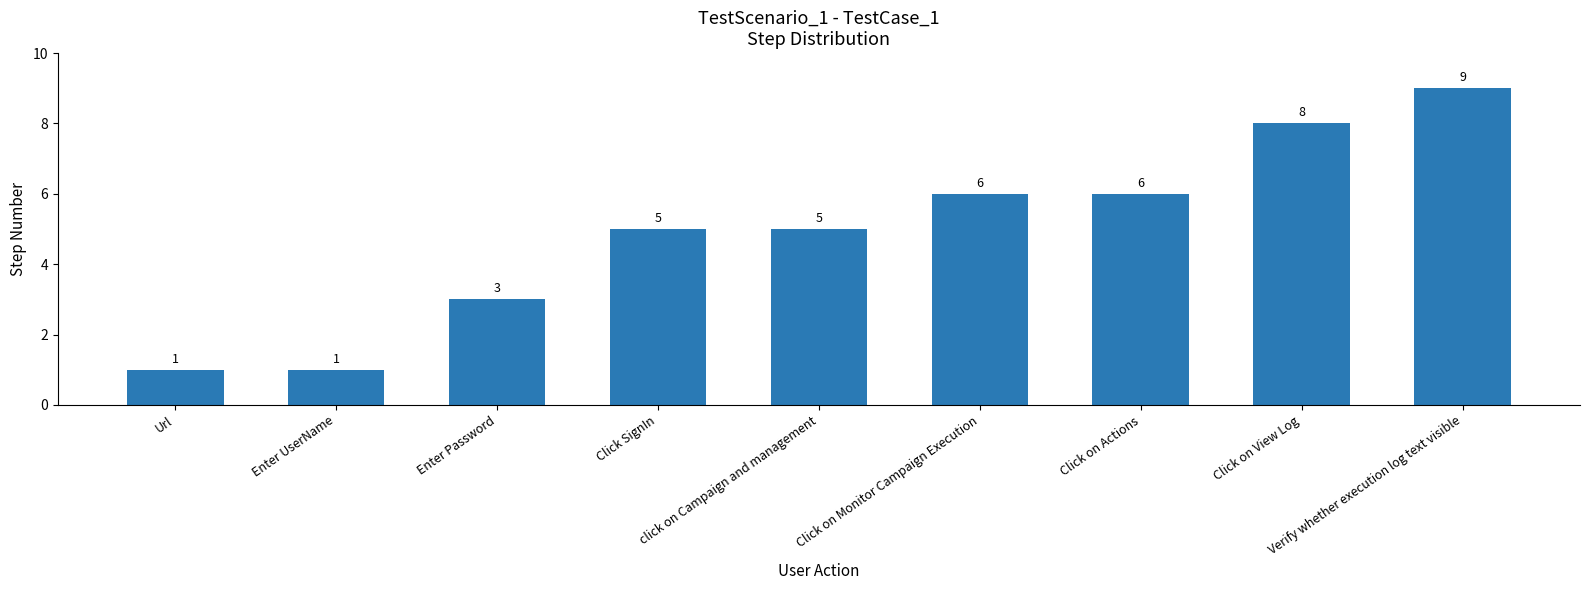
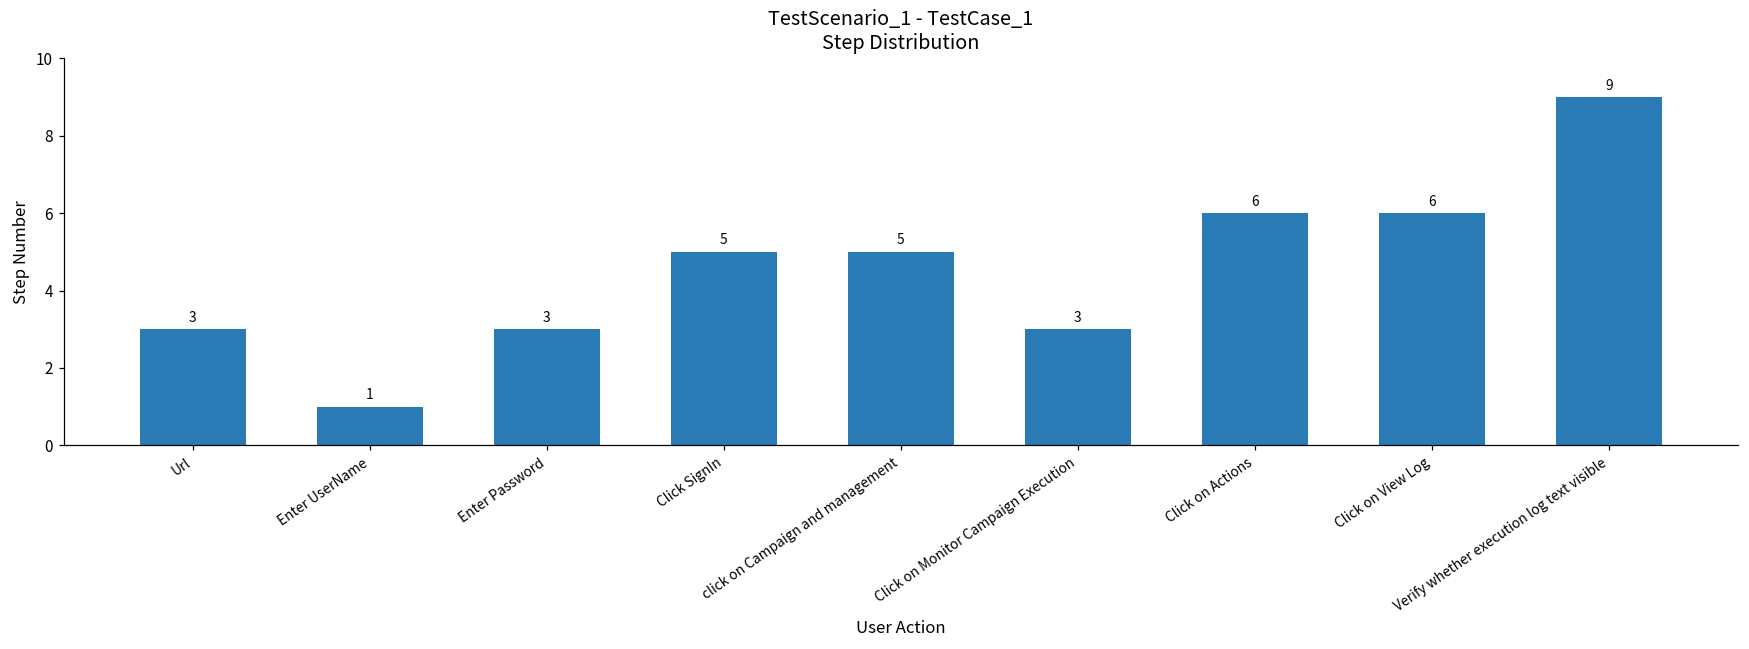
Url: 1 -> 3
Click on Monitor Campaign Execution: 6 -> 3
Click on View Log: 8 -> 6
